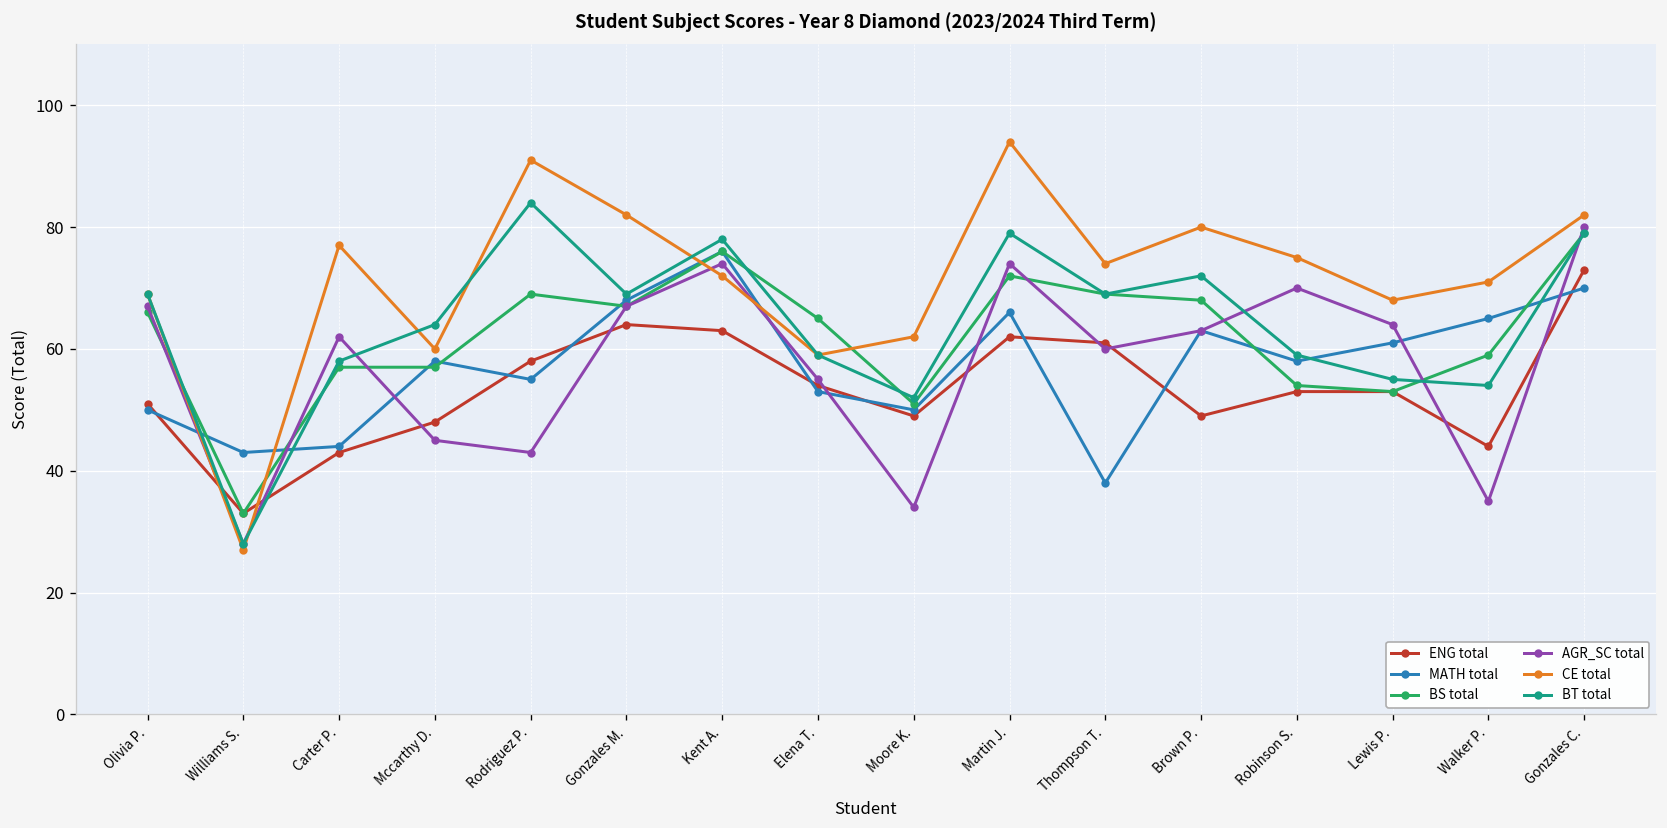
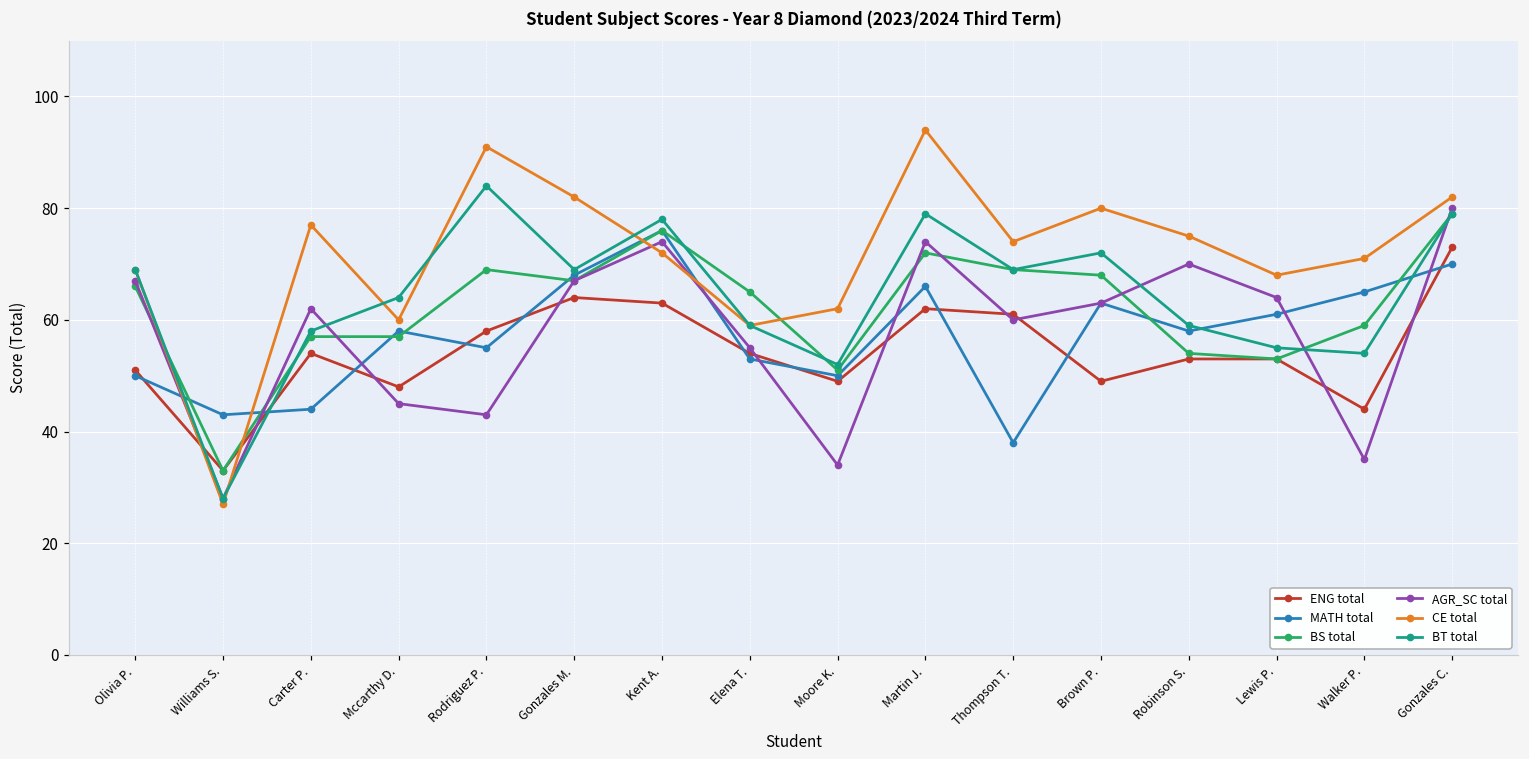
ENG total, Carter P.: 43 -> 54
